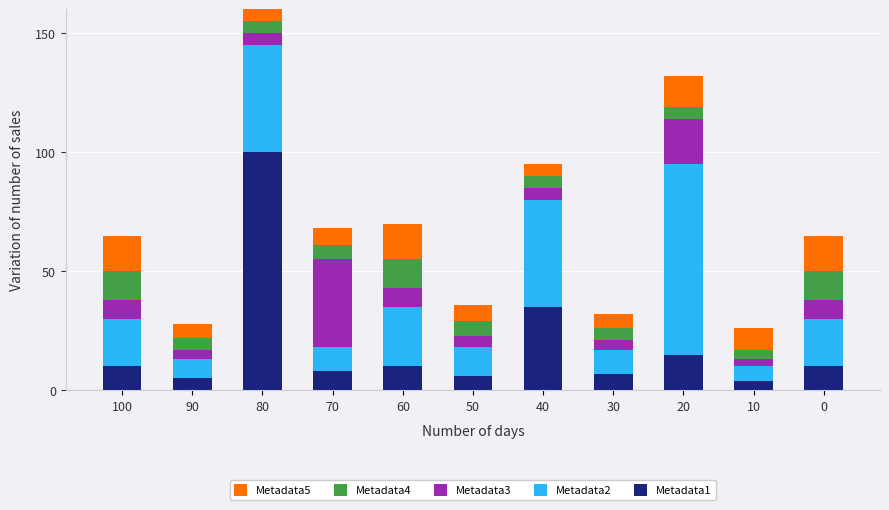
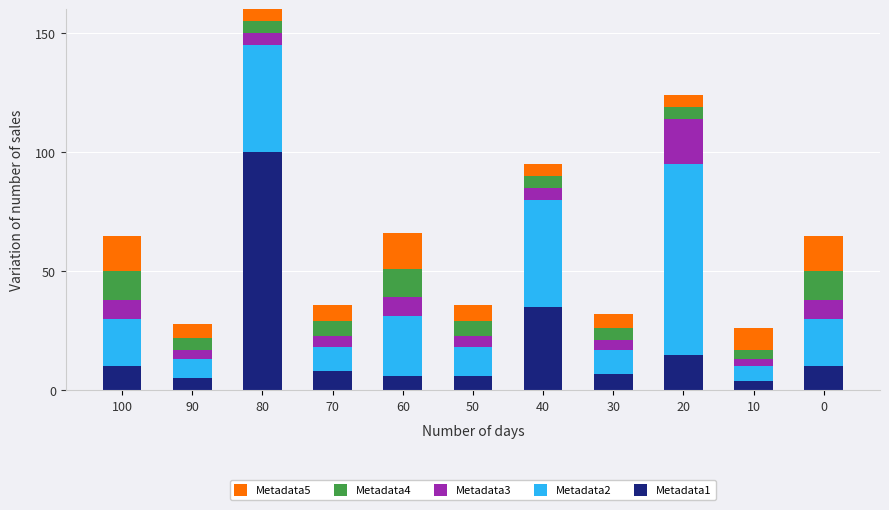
Metadata3, 70: 37 -> 5
Metadata1, 60: 10 -> 6
Metadata5, 20: 13 -> 5
